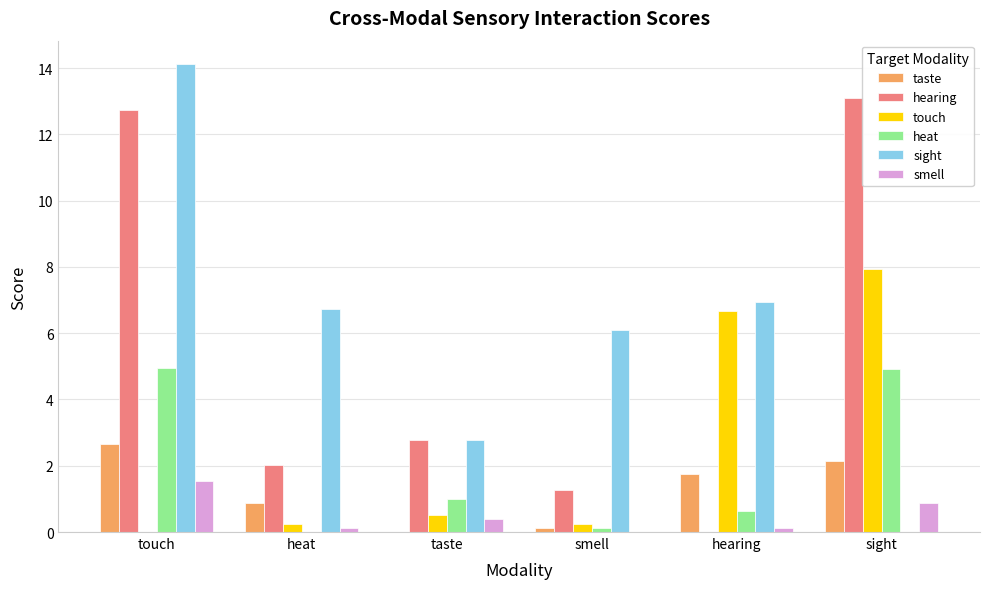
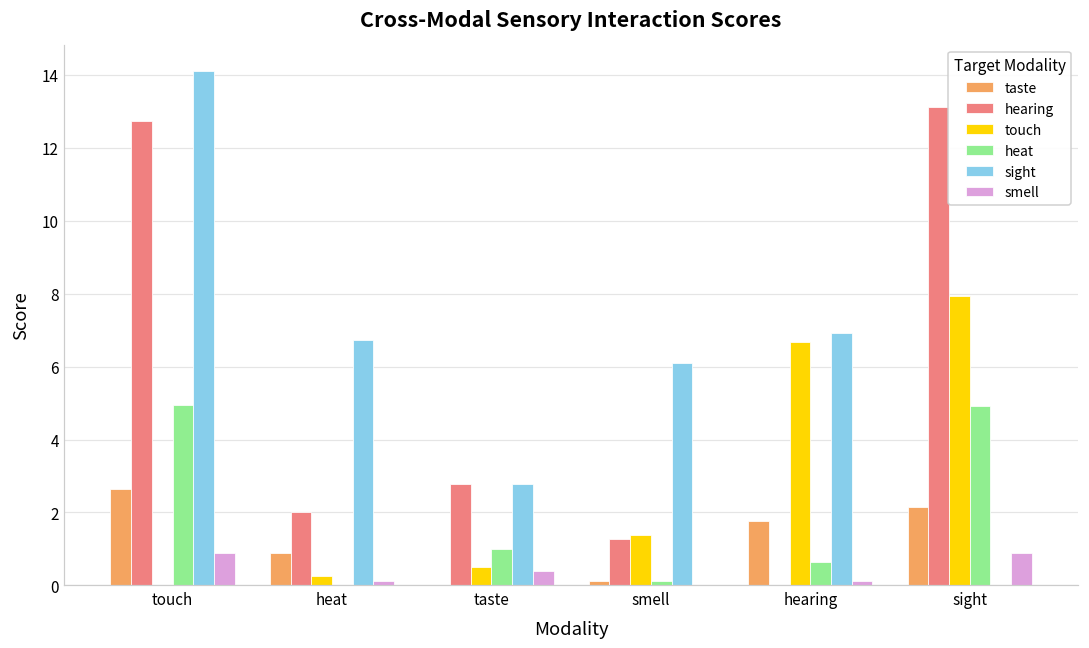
smell, touch: 1.6 -> 0.9
touch, smell: 0.3 -> 1.4
